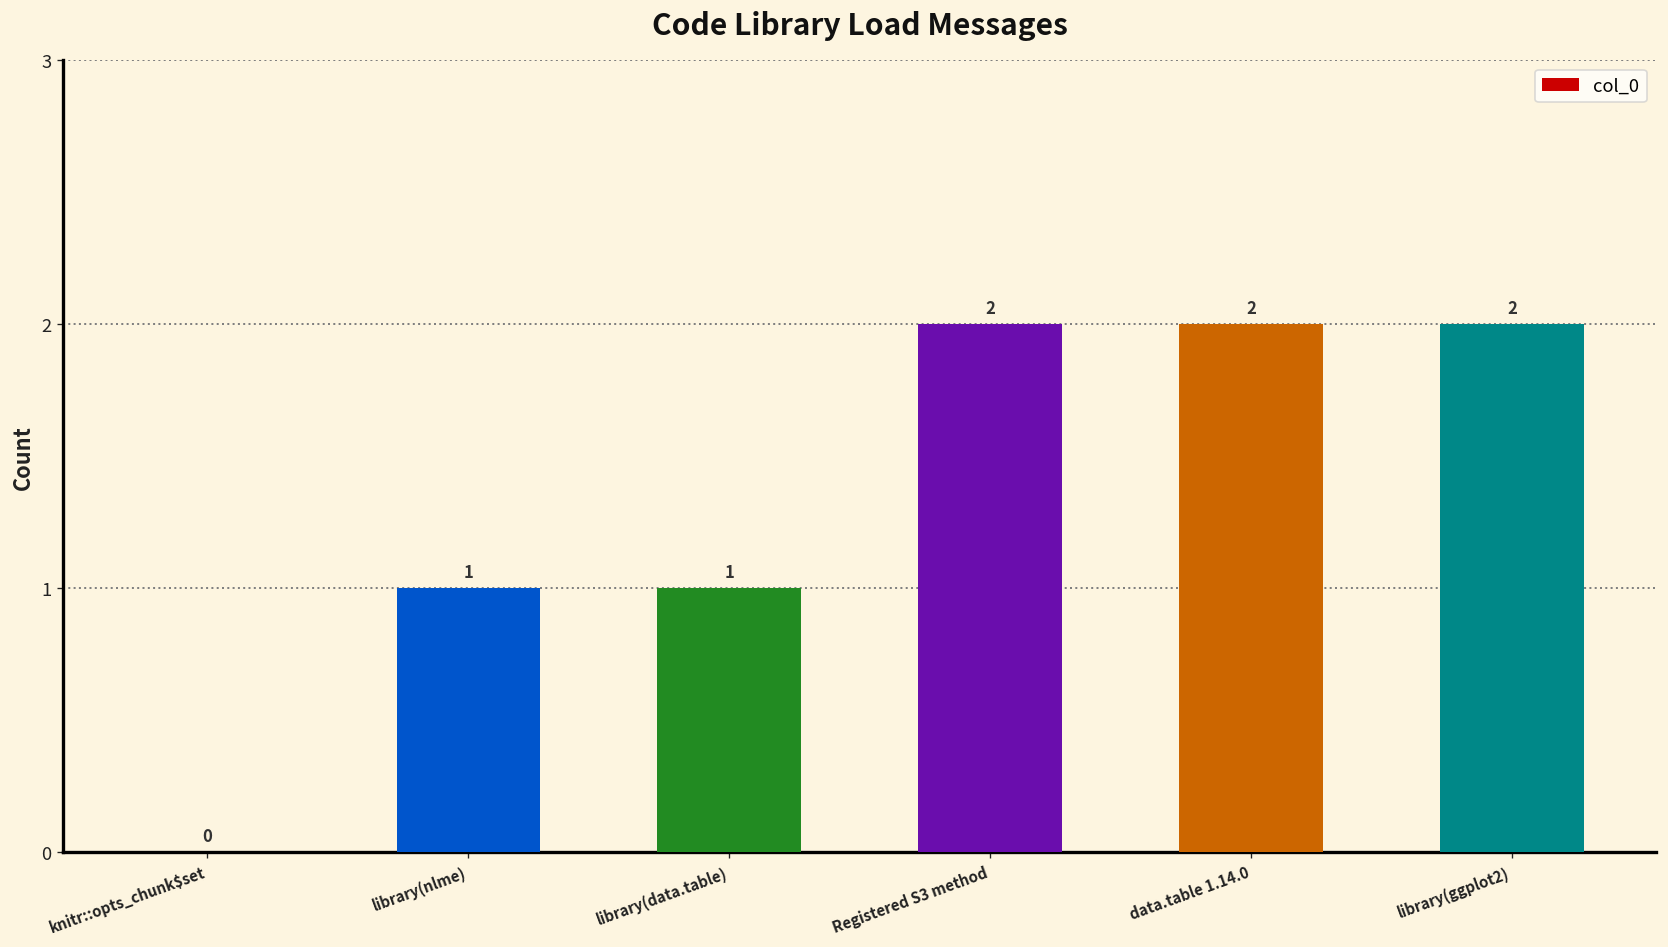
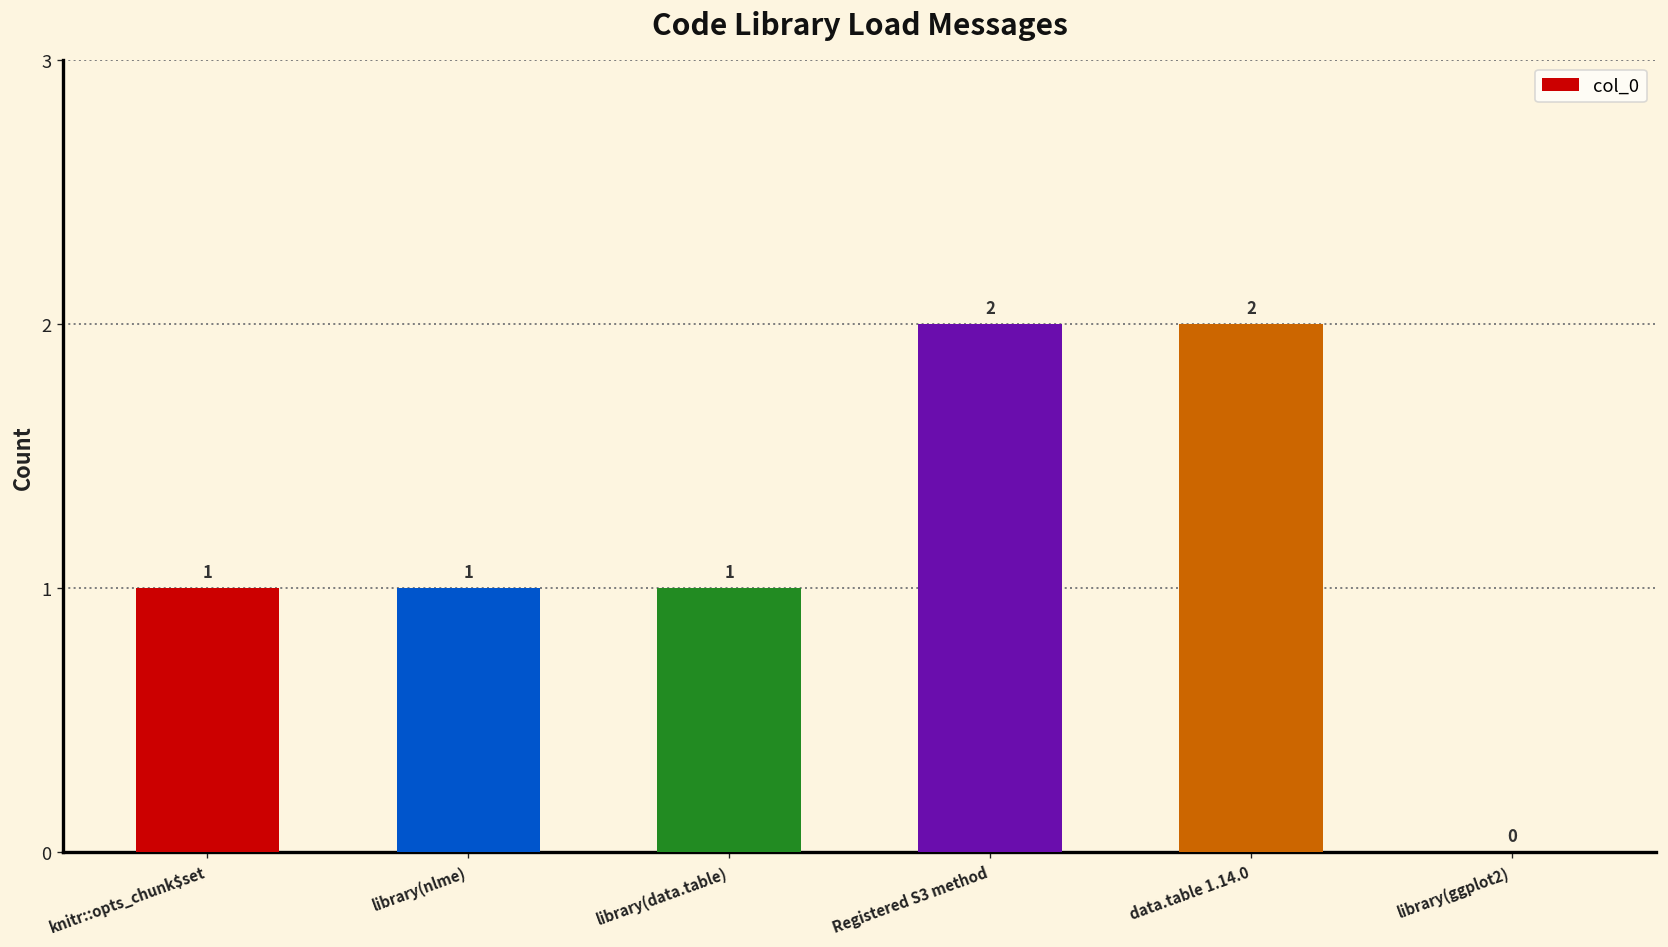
knitr::opts_chunk$set: 0 -> 1
library(ggplot2): 2 -> 0
